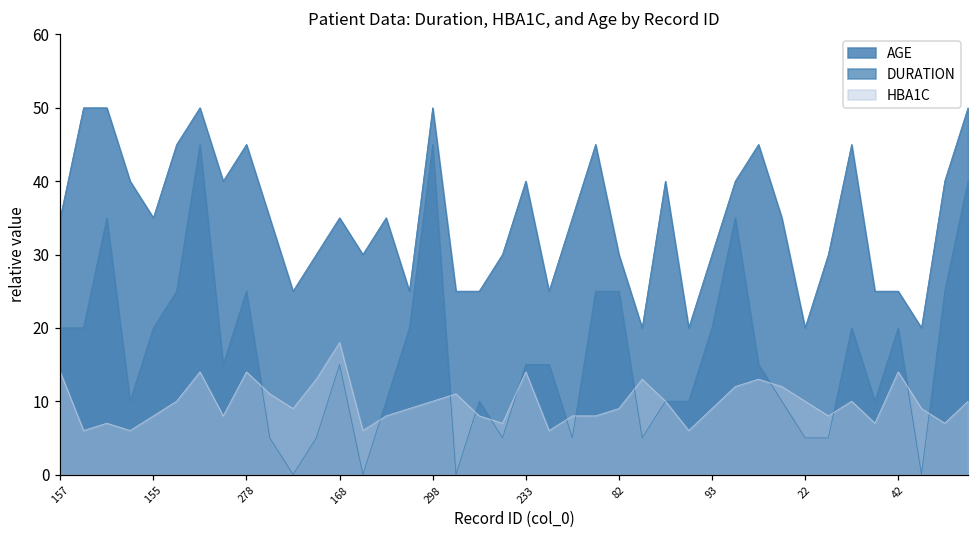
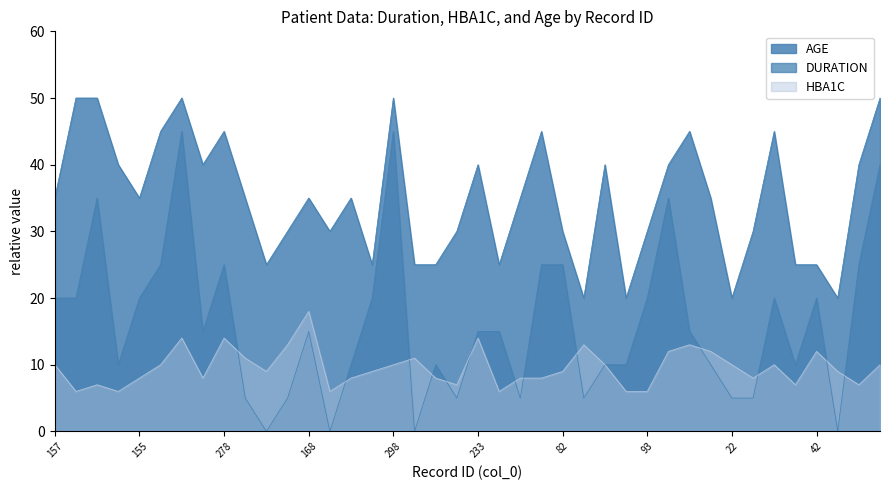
HBA1C, 157: 14 -> 10
HBA1C, 93: 9 -> 6
HBA1C, 42: 14 -> 12
